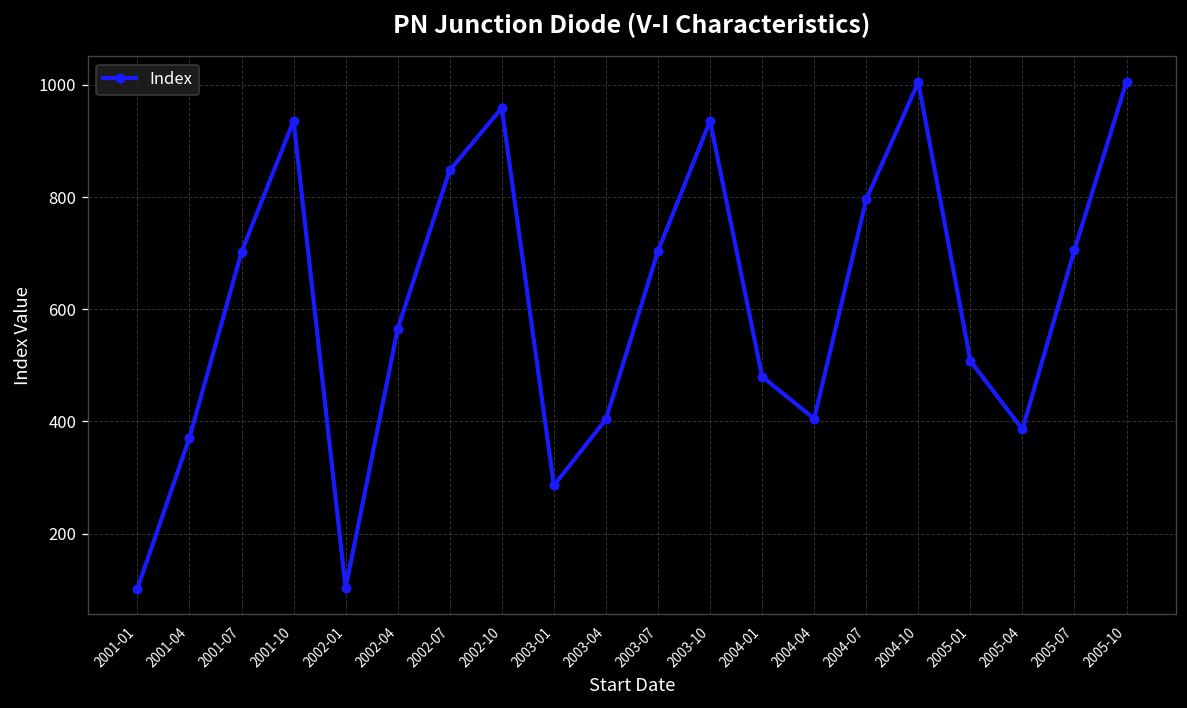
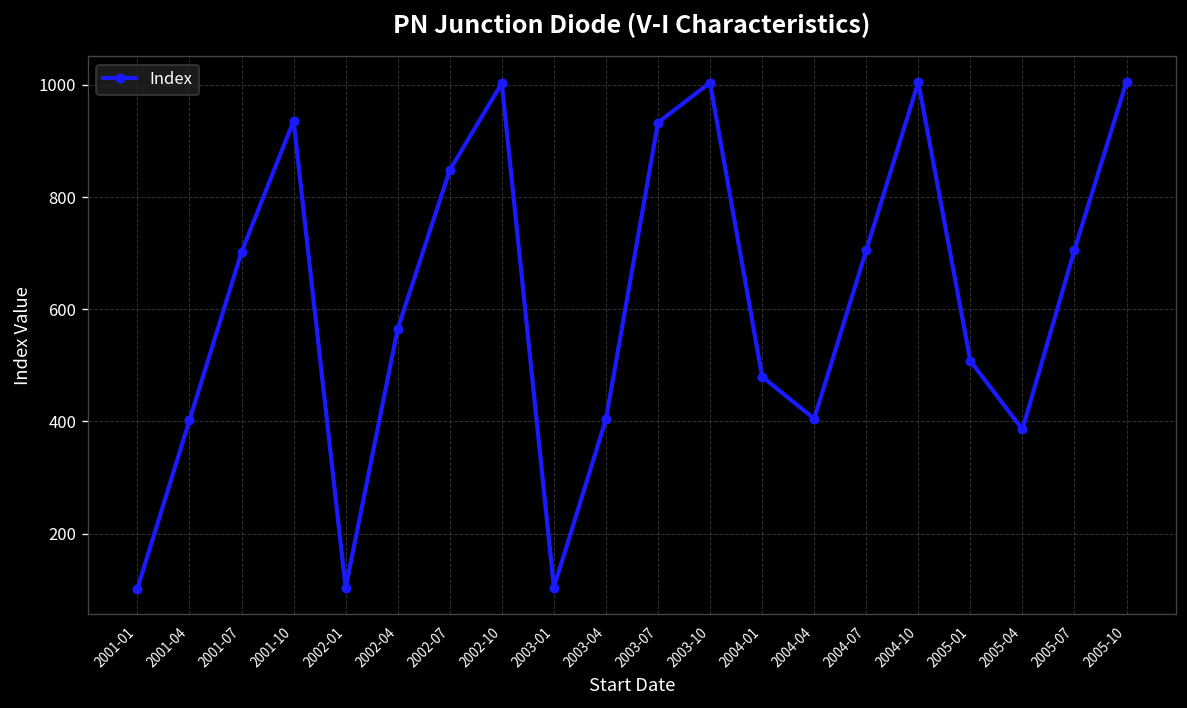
2001-04: 370 -> 400
2002-10: 960 -> 1000
2003-01: 290 -> 100
2003-07: 700 -> 930
2003-10: 940 -> 1000
2004-07: 800 -> 710
